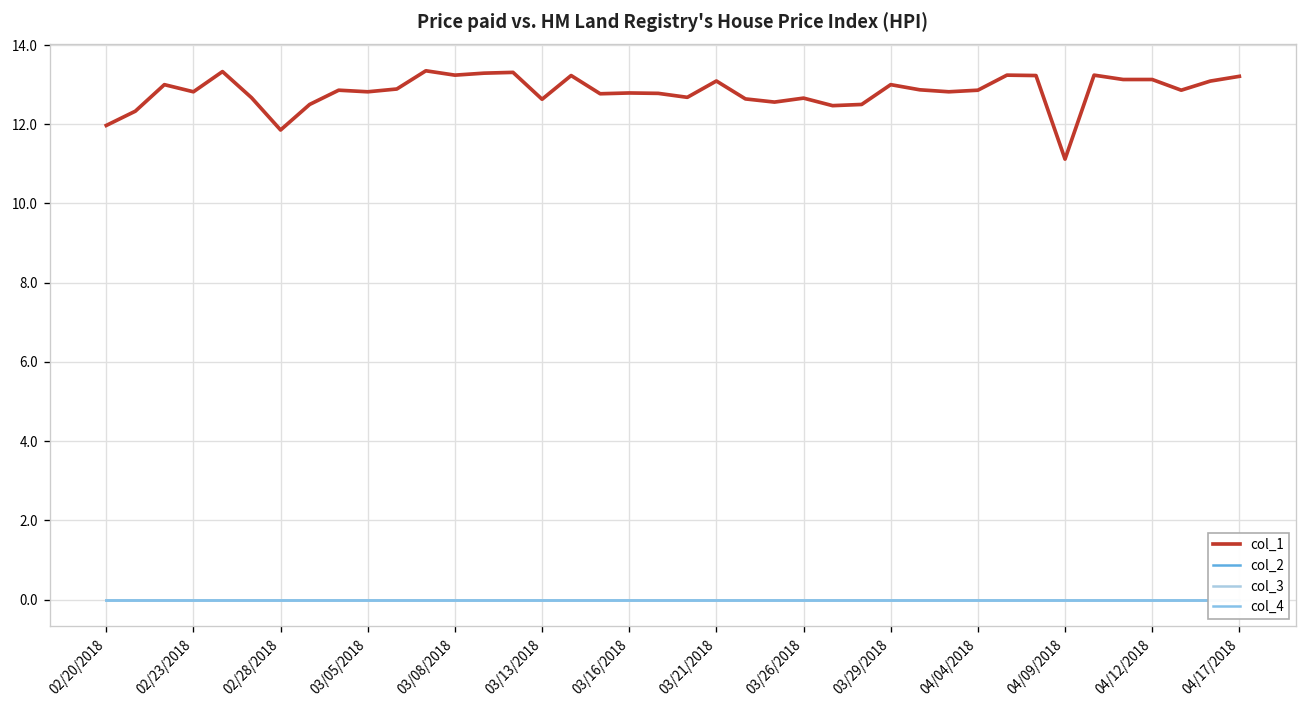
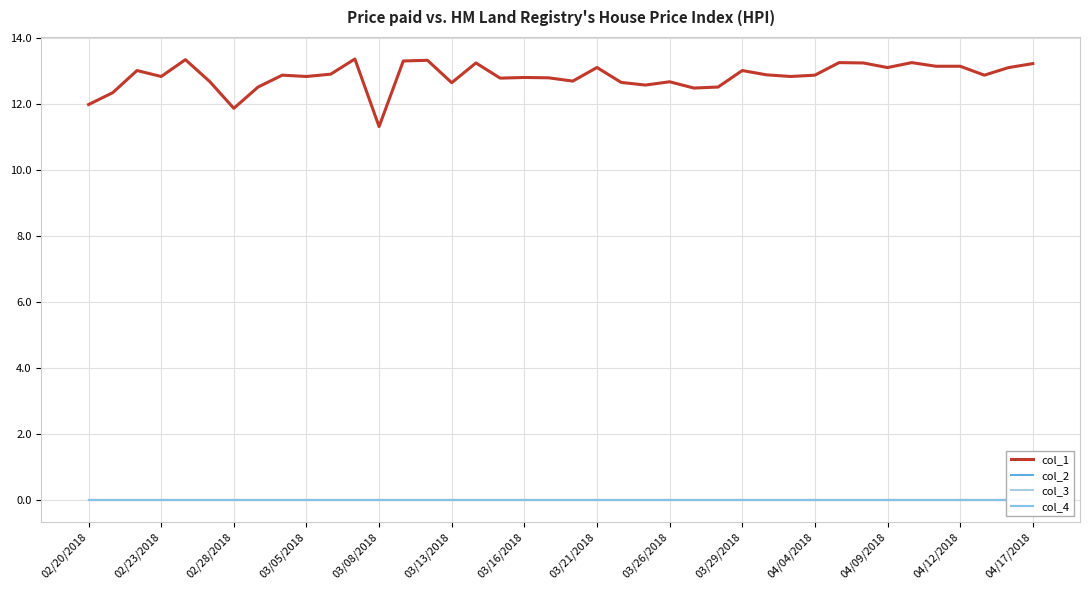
col_1, 03/08/2018: 13.2 -> 11.3
col_1, 04/09/2018: 11.1 -> 13.1
